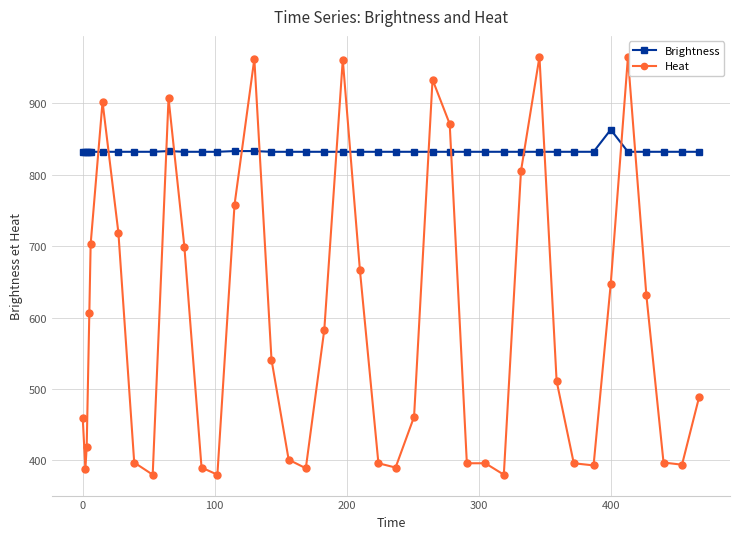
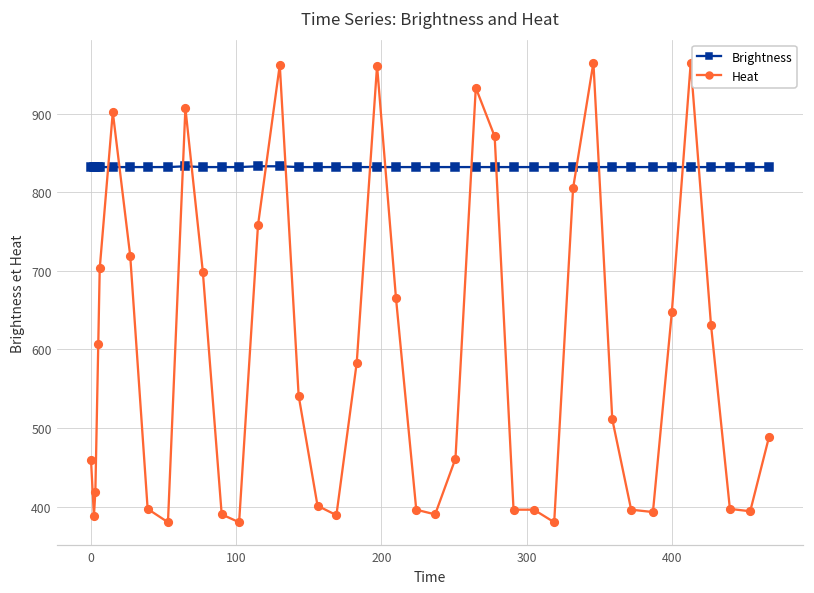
Brightness, 400: 860 -> 830
